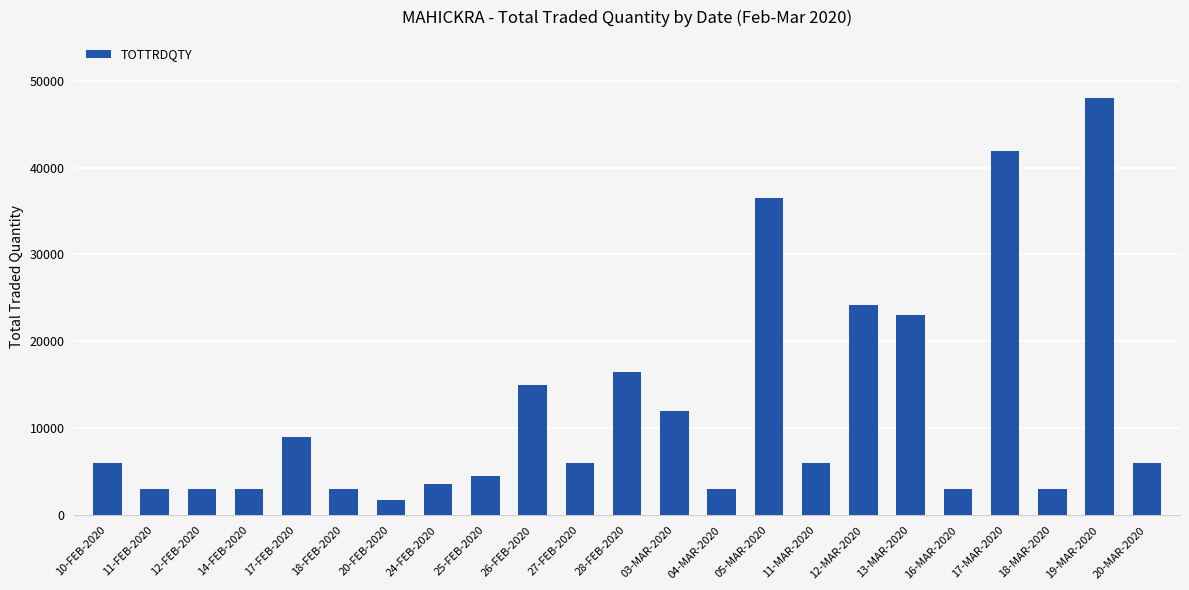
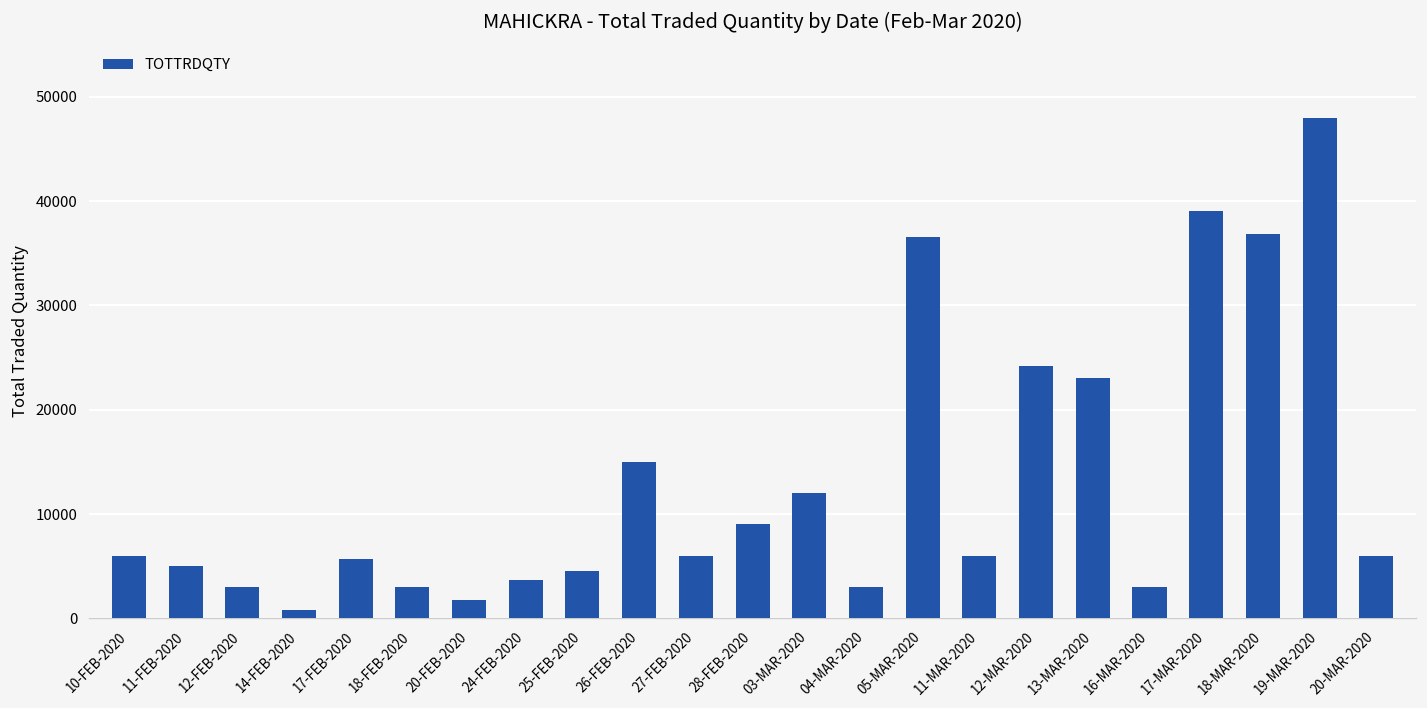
11-FEB-2020: 3000 -> 5000
14-FEB-2020: 3000 -> 1000
17-FEB-2020: 9000 -> 6000
28-FEB-2020: 17000 -> 9000
17-MAR-2020: 42000 -> 39000
18-MAR-2020: 3000 -> 37000
